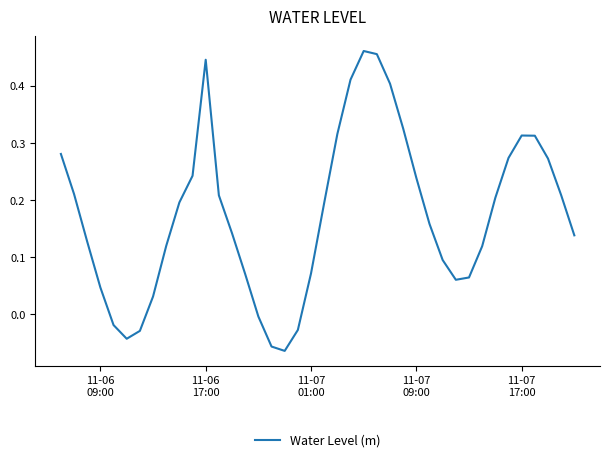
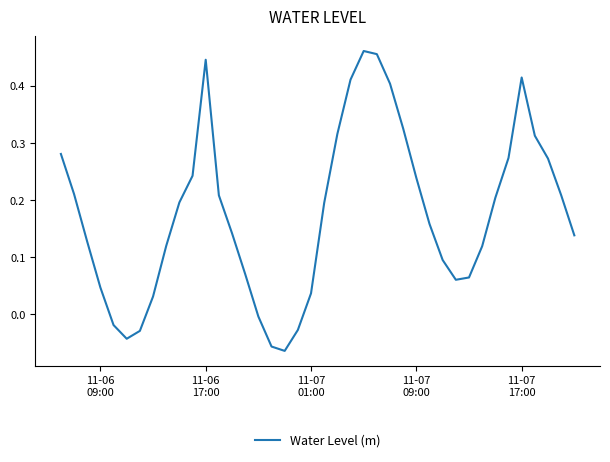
11-07 01:00: 0.07 -> 0.04
11-07 17:00: 0.31 -> 0.41
